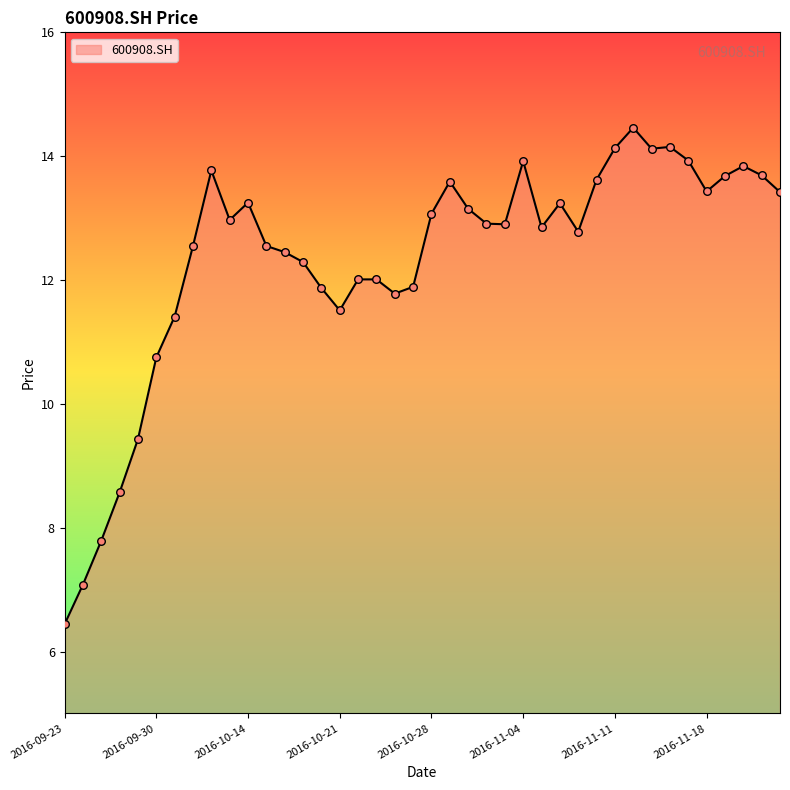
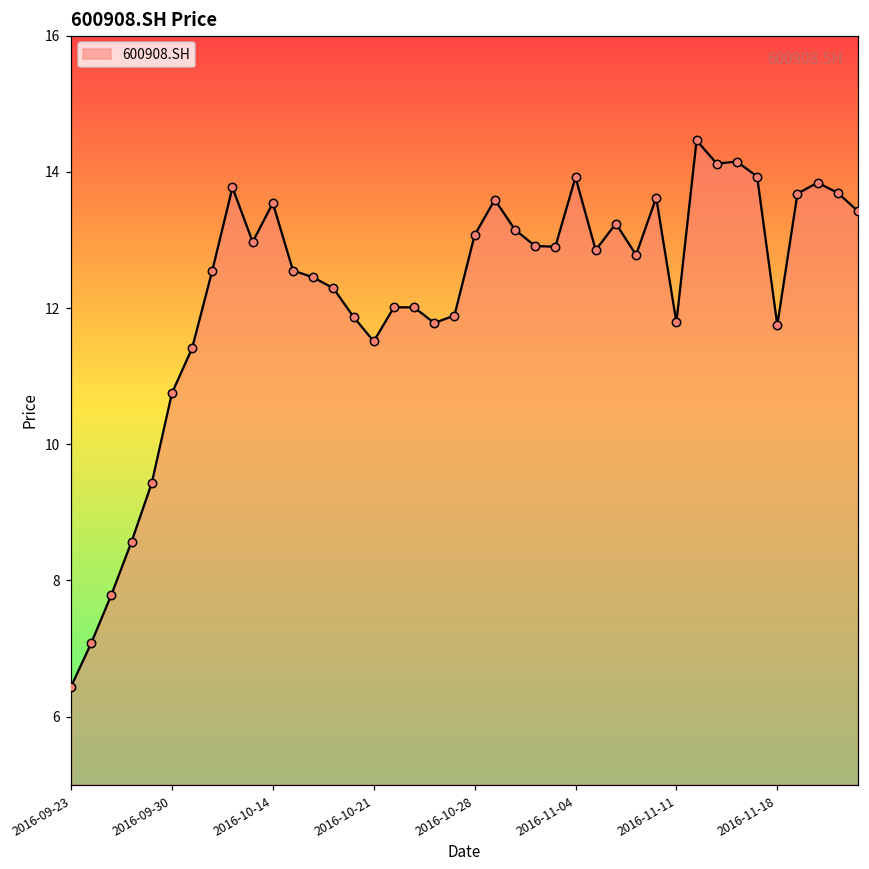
2016-10-14: 13.3 -> 13.5
2016-11-11: 14.1 -> 11.8
2016-11-18: 13.4 -> 11.8
